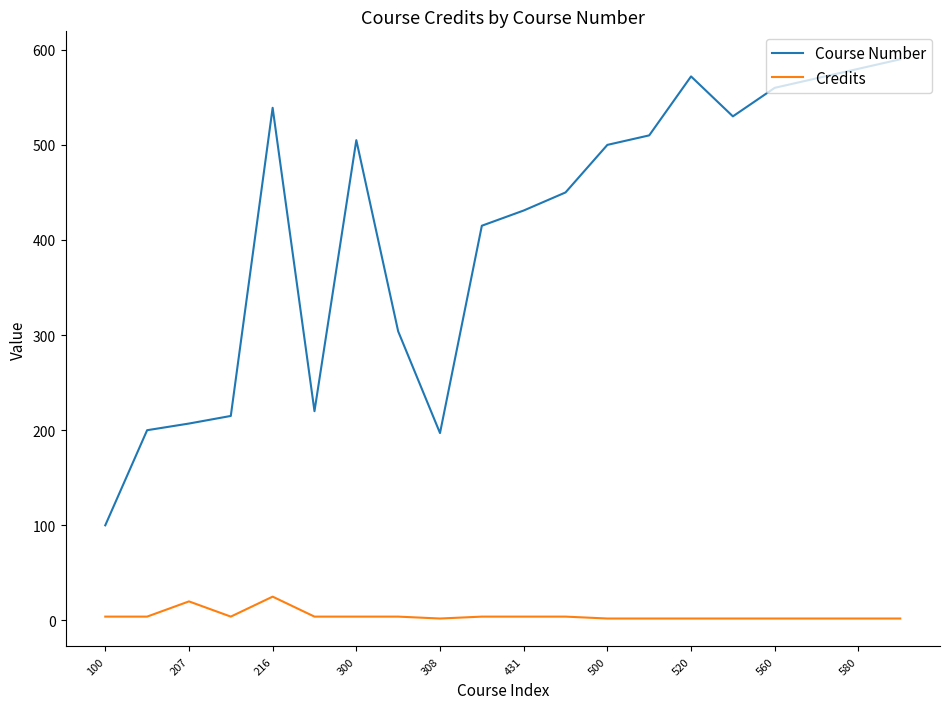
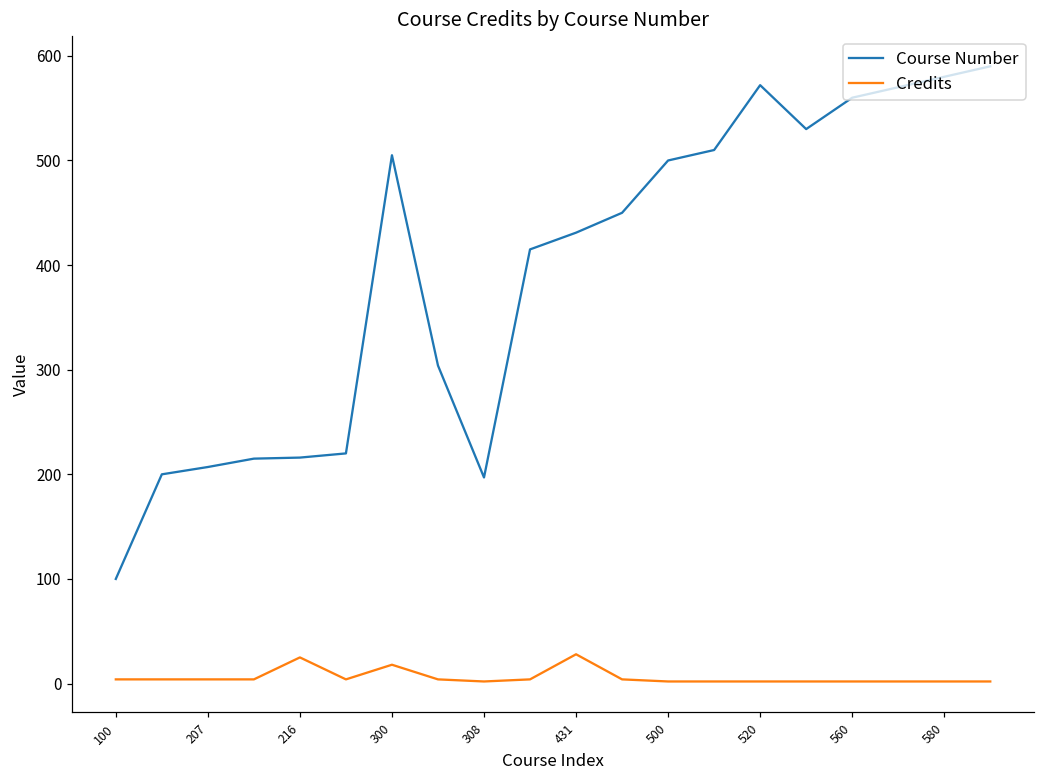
Credits, 207: 20 -> 0
Course Number, 216: 540 -> 220
Credits, 300: 0 -> 20
Credits, 431: 0 -> 30
